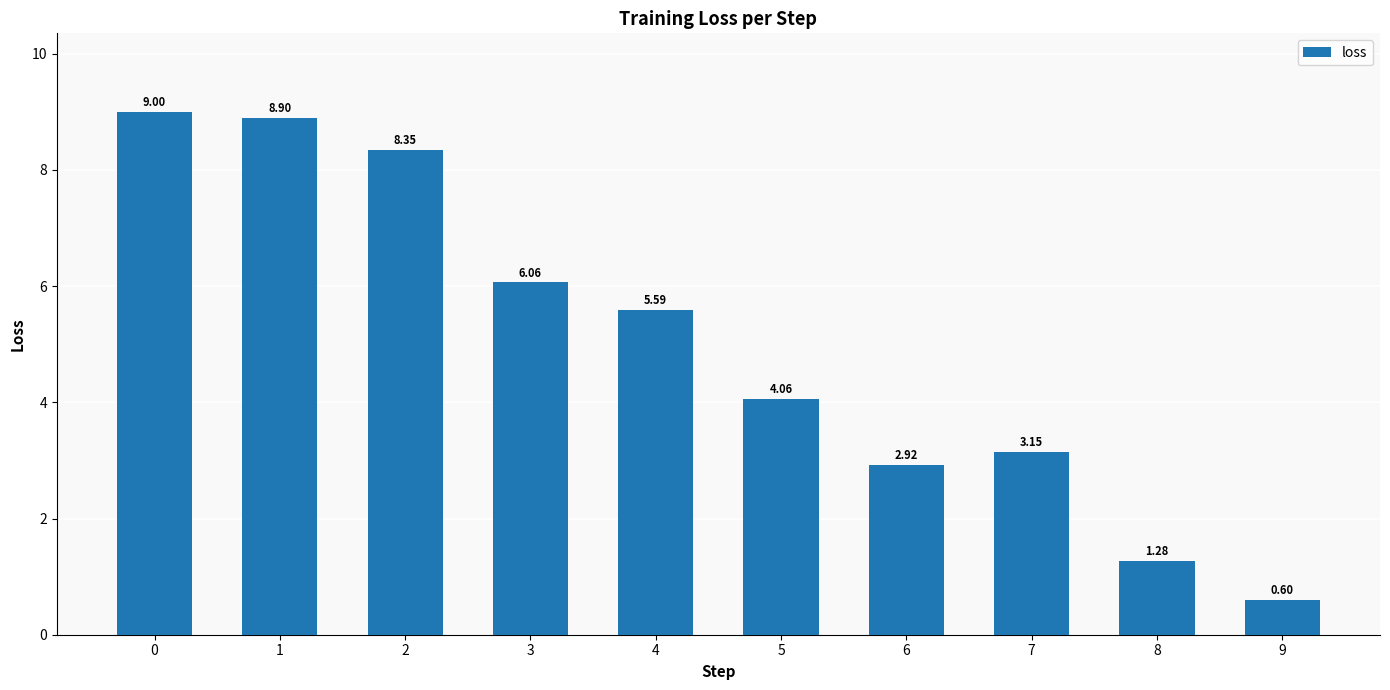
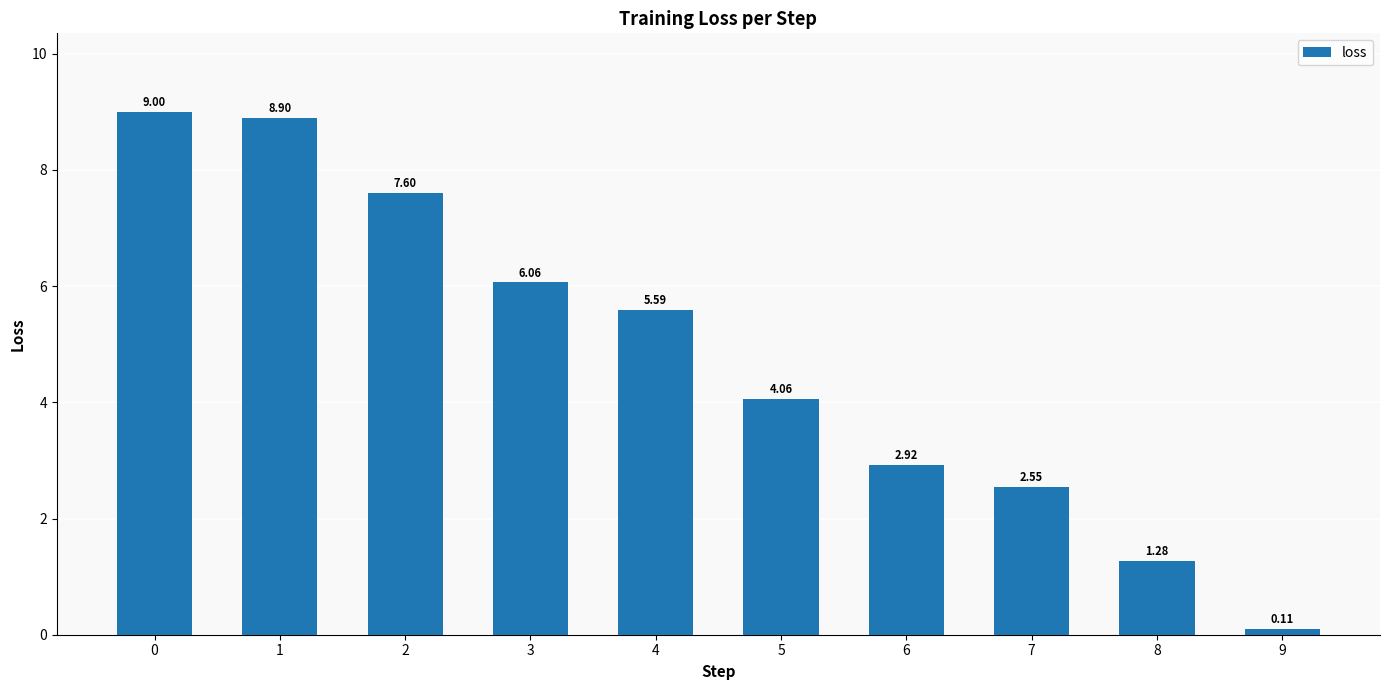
2: 8.35 -> 7.60
7: 3.15 -> 2.55
9: 0.60 -> 0.11
